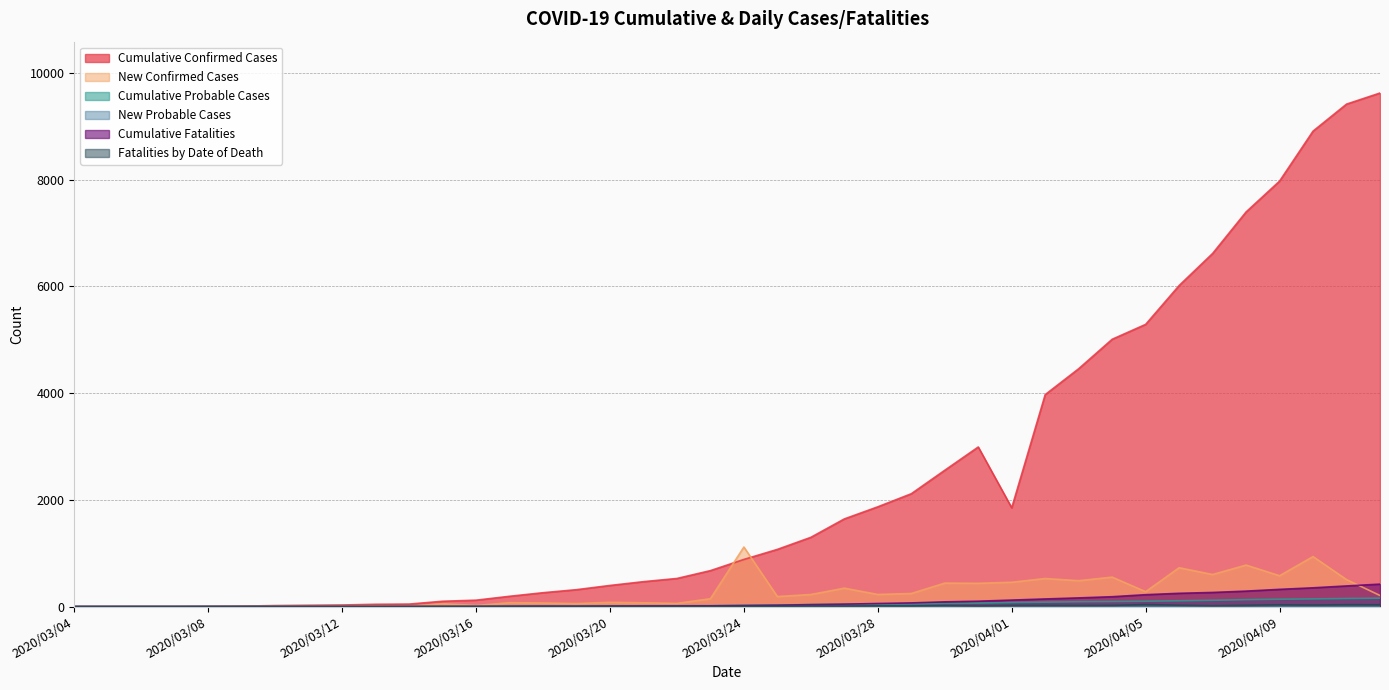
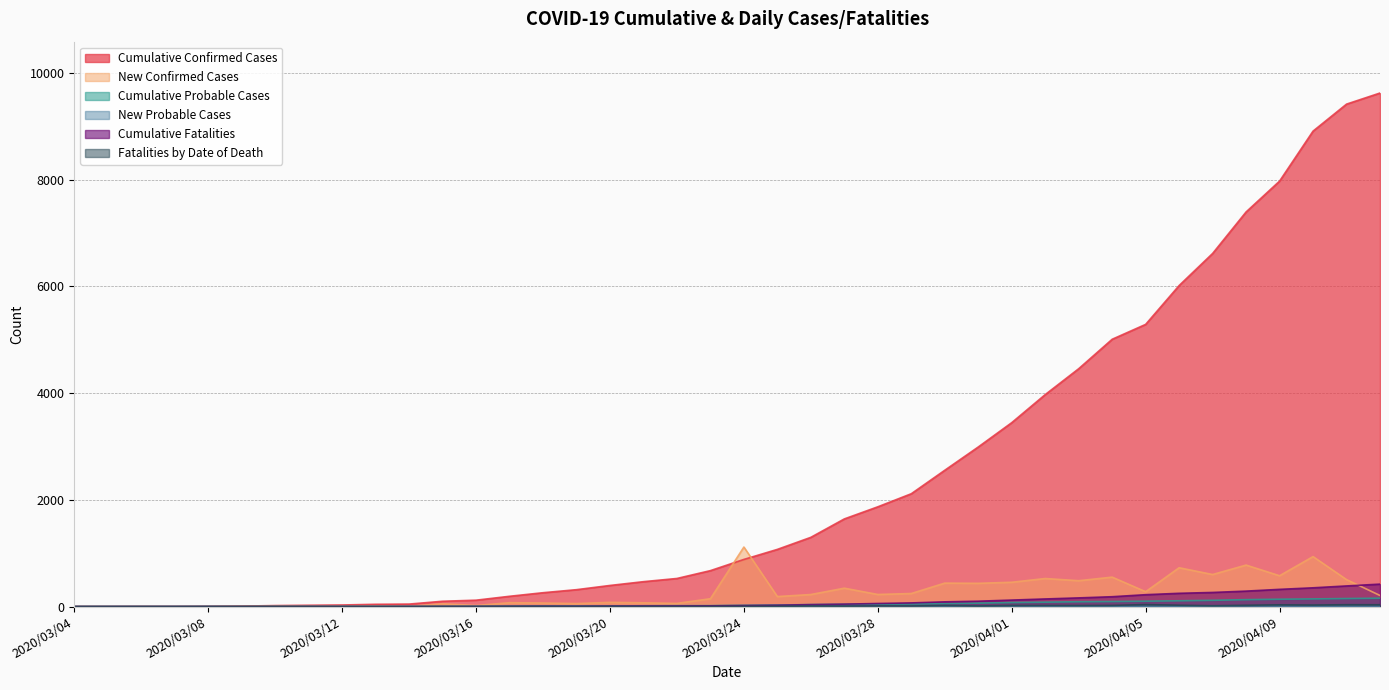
Cumulative Confirmed Cases, 2020/04/01: 1900 -> 3400
